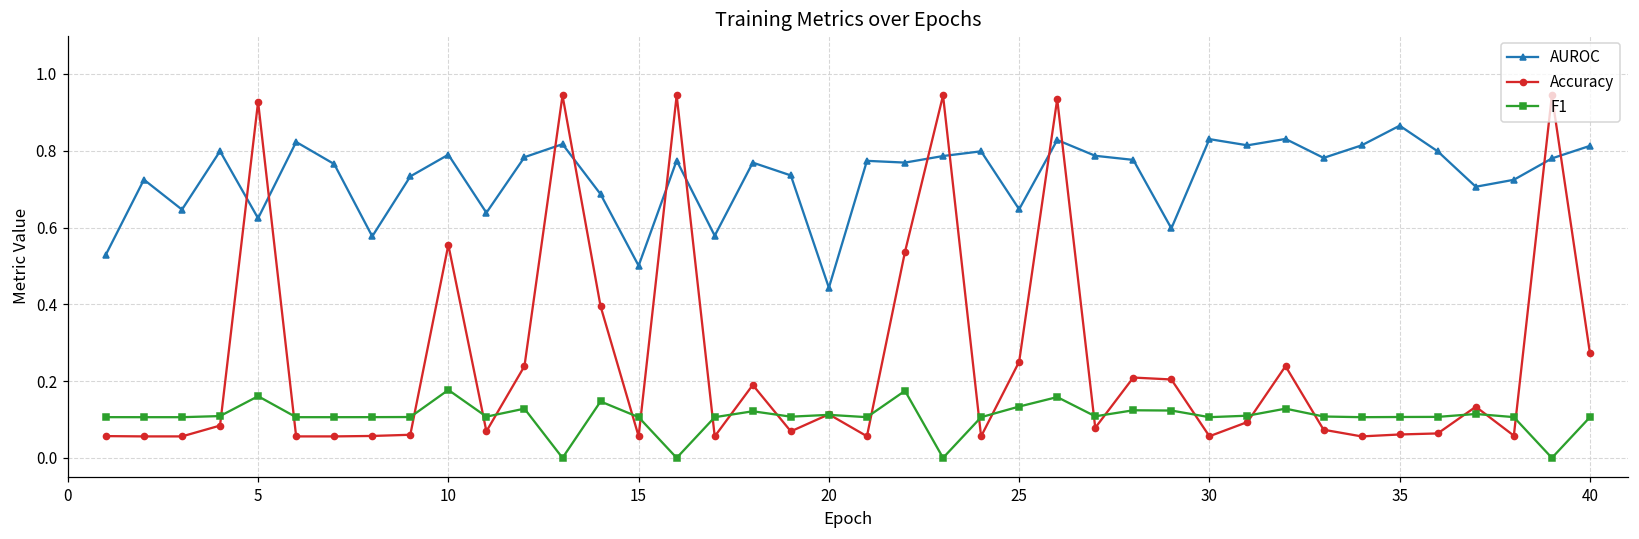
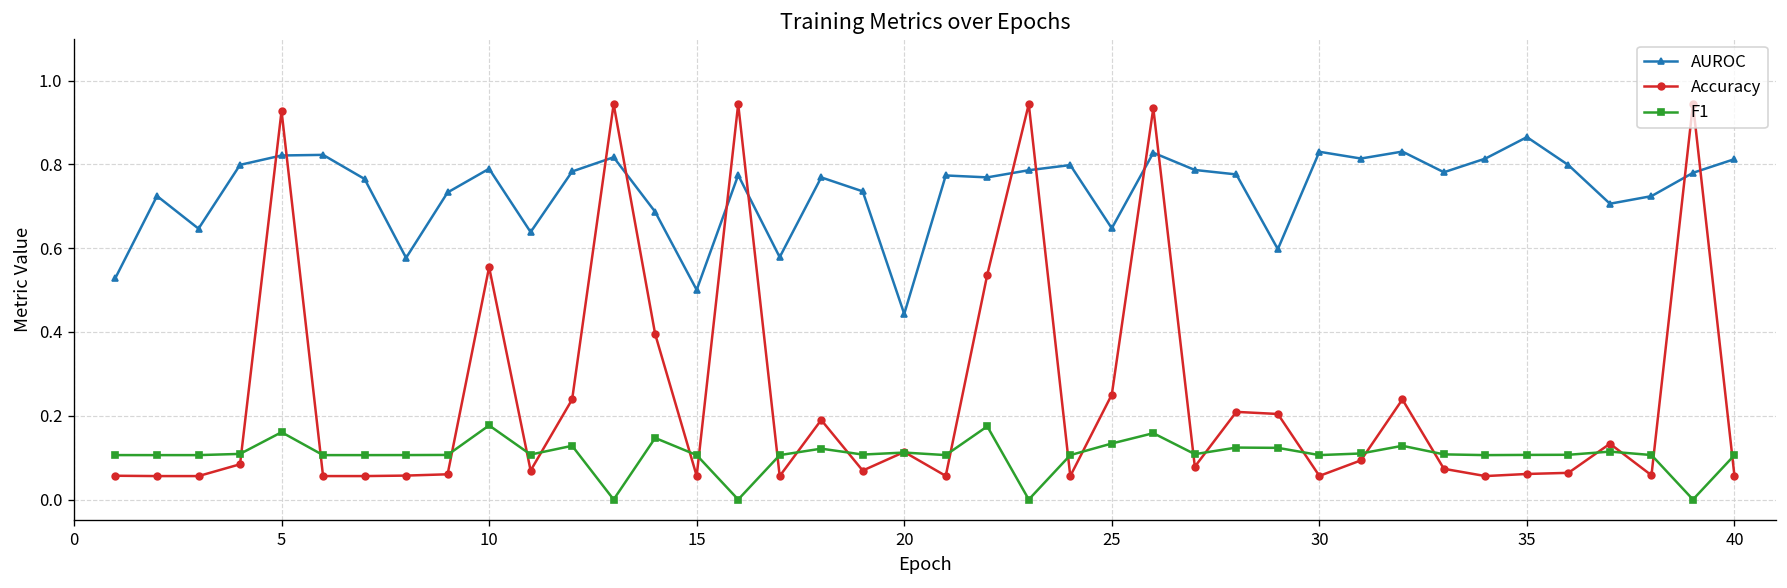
AUROC, 5: 0.62 -> 0.82
Accuracy, 40: 0.27 -> 0.06
